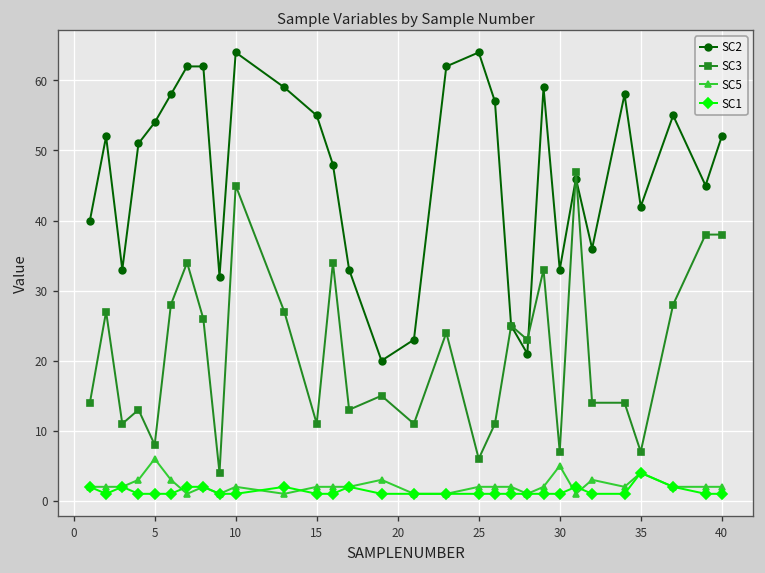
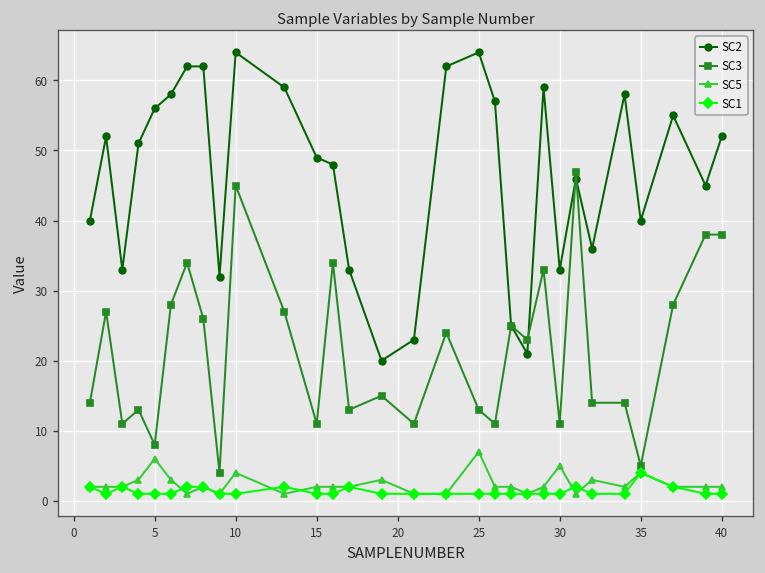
SC2, 5: 54 -> 56
SC5, 10: 2 -> 4
SC2, 15: 55 -> 49
SC3, 25: 6 -> 13
SC5, 25: 2 -> 7
SC3, 30: 7 -> 11
SC2, 35: 42 -> 40
SC3, 35: 7 -> 5
